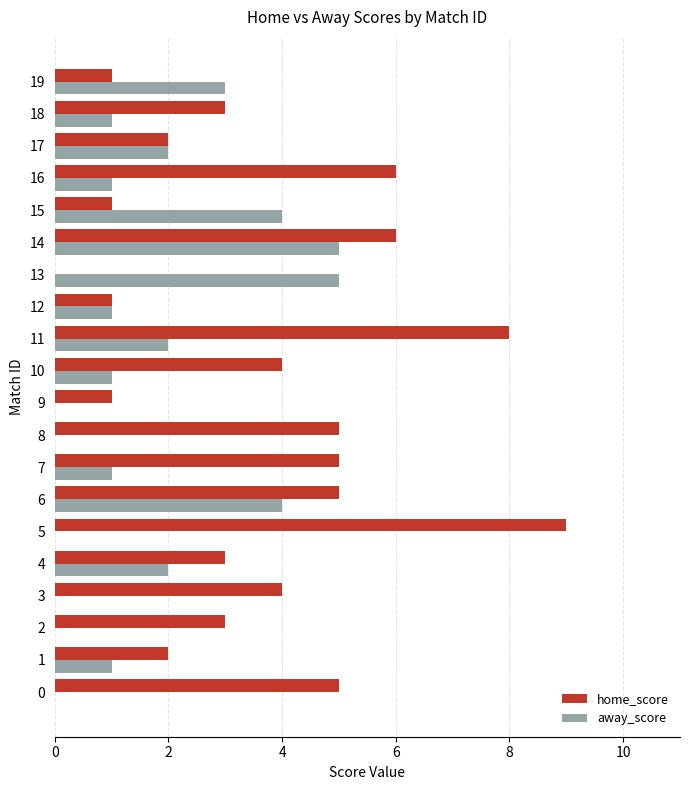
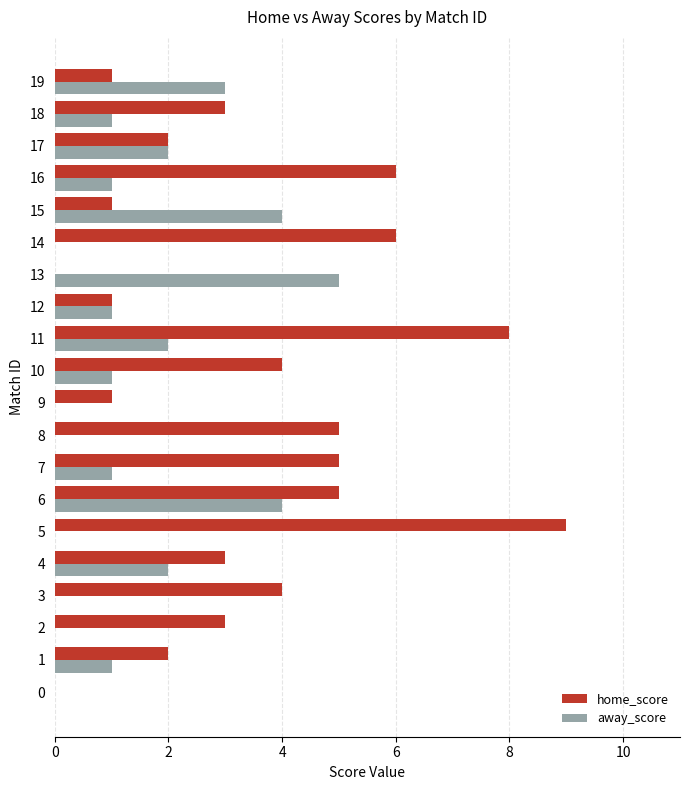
away_score, 14: 5 -> 0
home_score, 0: 5 -> 0
